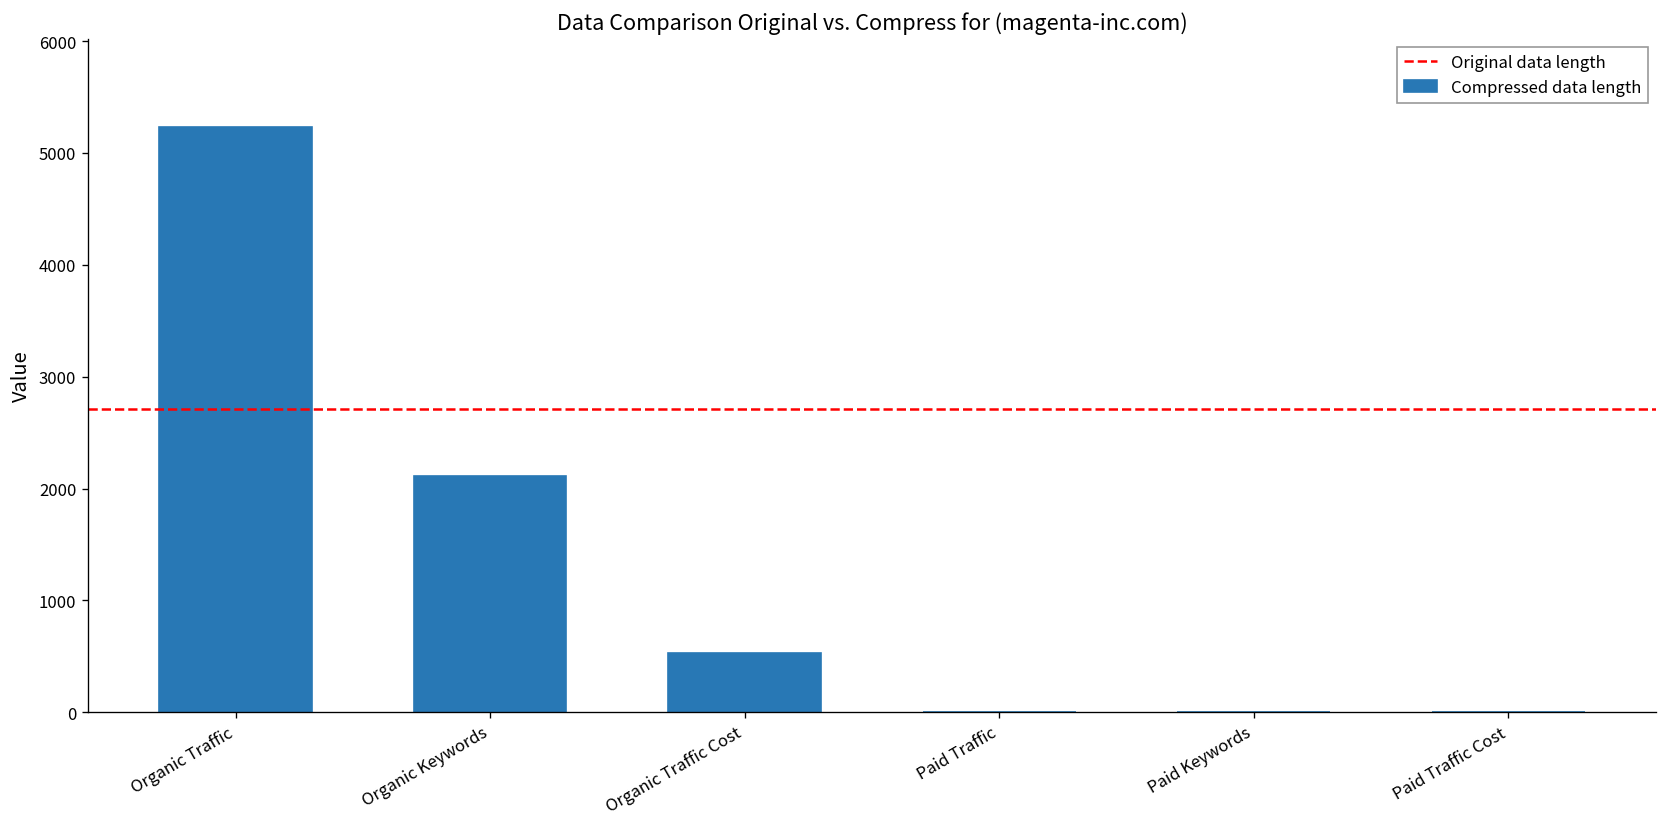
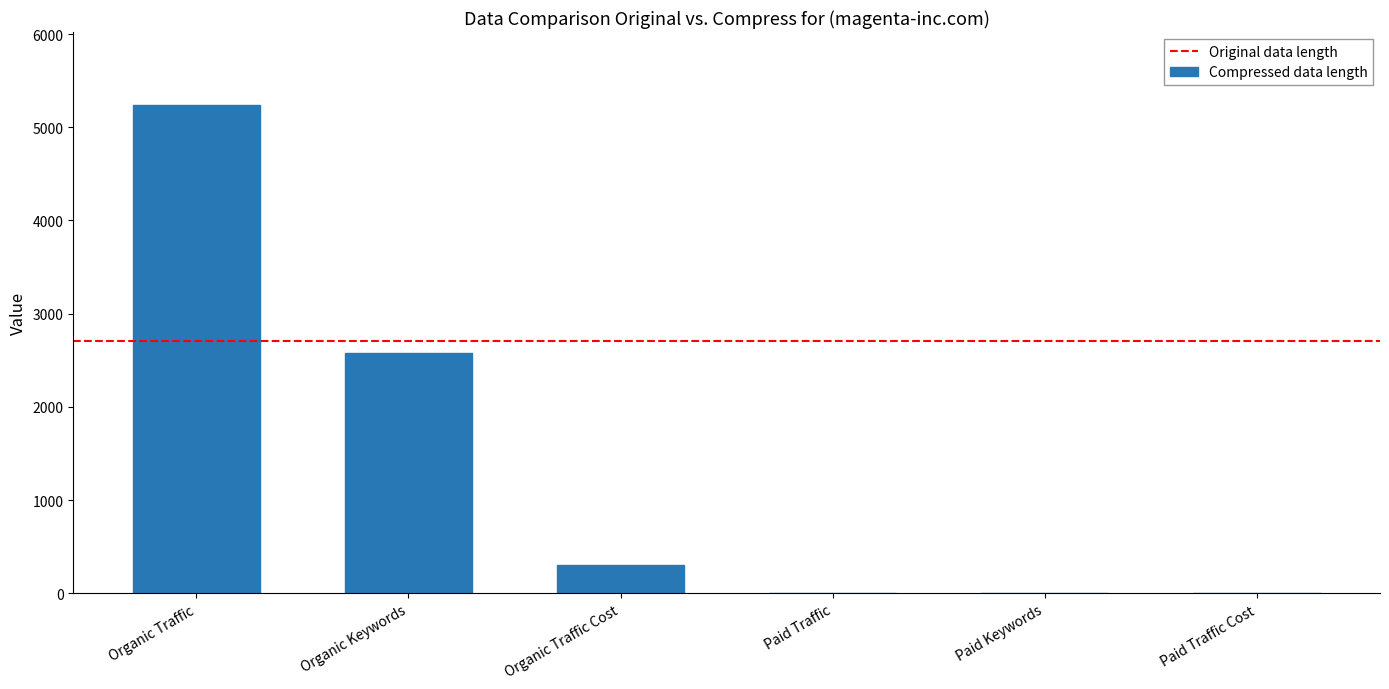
Organic Keywords: 2100 -> 2600
Organic Traffic Cost: 500 -> 300
